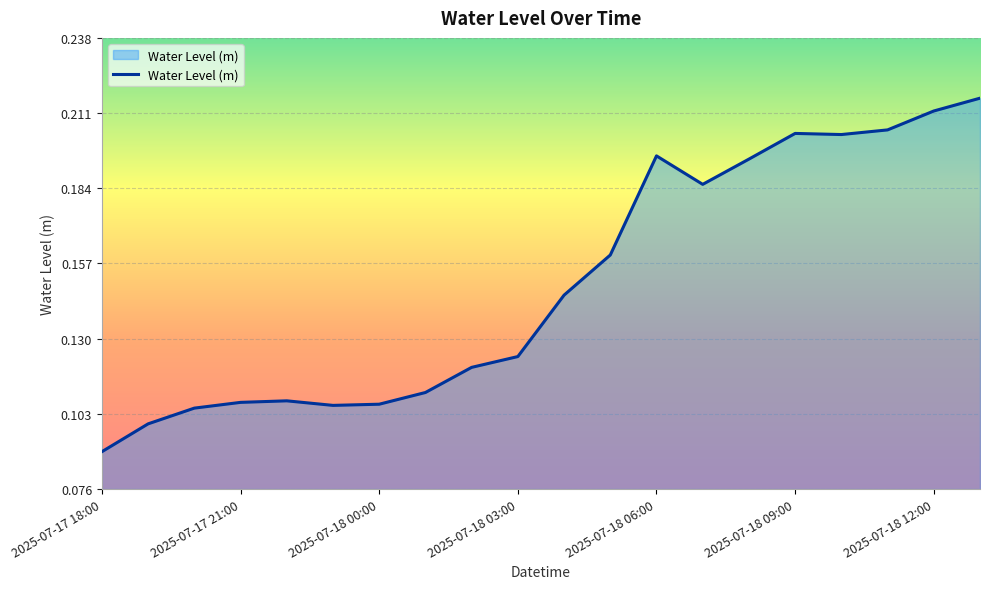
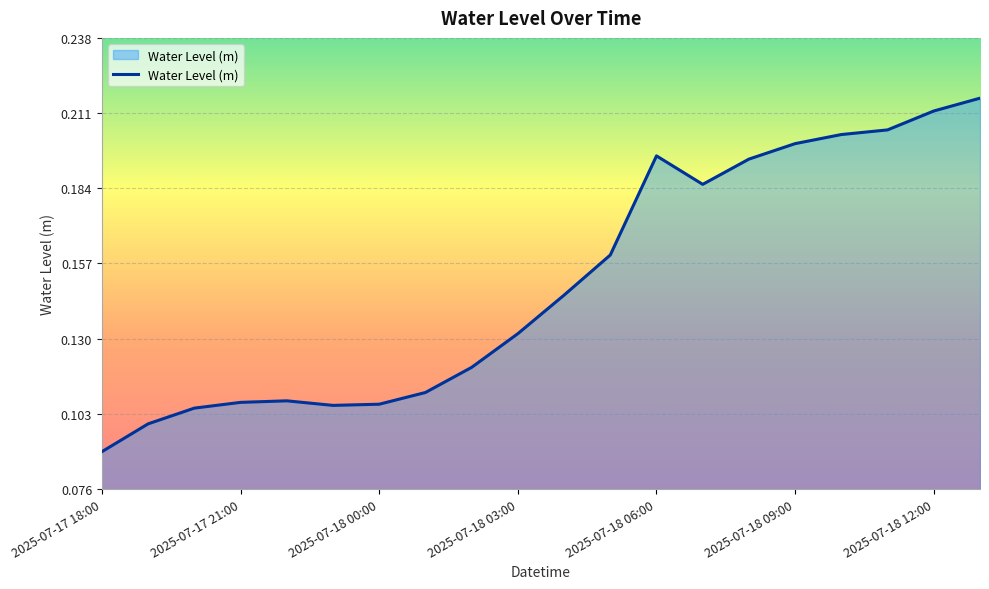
2025-07-18 03:00: 0.124 -> 0.132
2025-07-18 09:00: 0.204 -> 0.200
